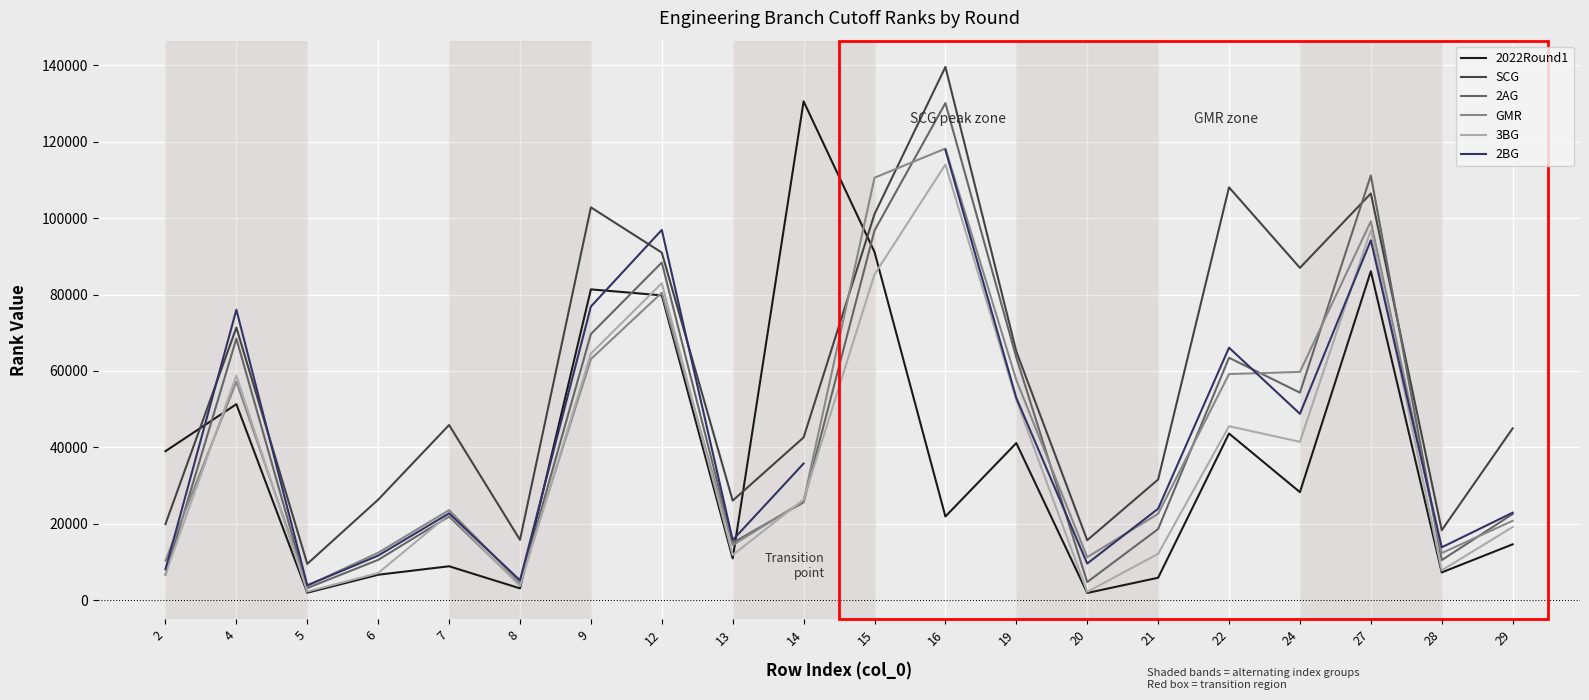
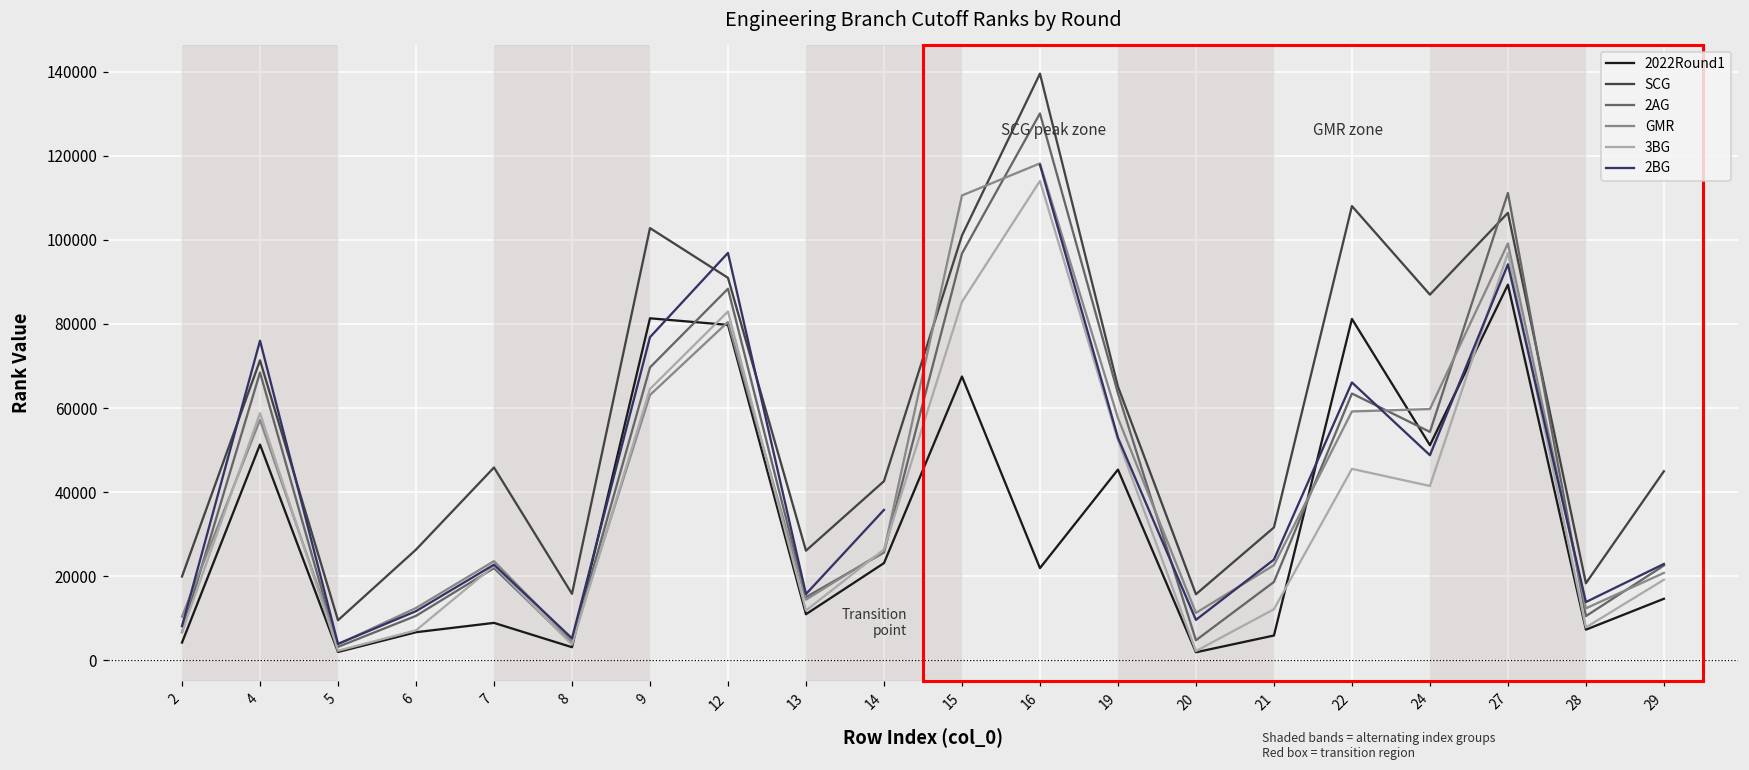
2022Round1, 2: 39000 -> 4000
2022Round1, 14: 131000 -> 23000
2022Round1, 15: 91000 -> 68000
2022Round1, 19: 41000 -> 45000
2022Round1, 22: 44000 -> 81000
2022Round1, 24: 28000 -> 51000
2022Round1, 27: 86000 -> 89000
